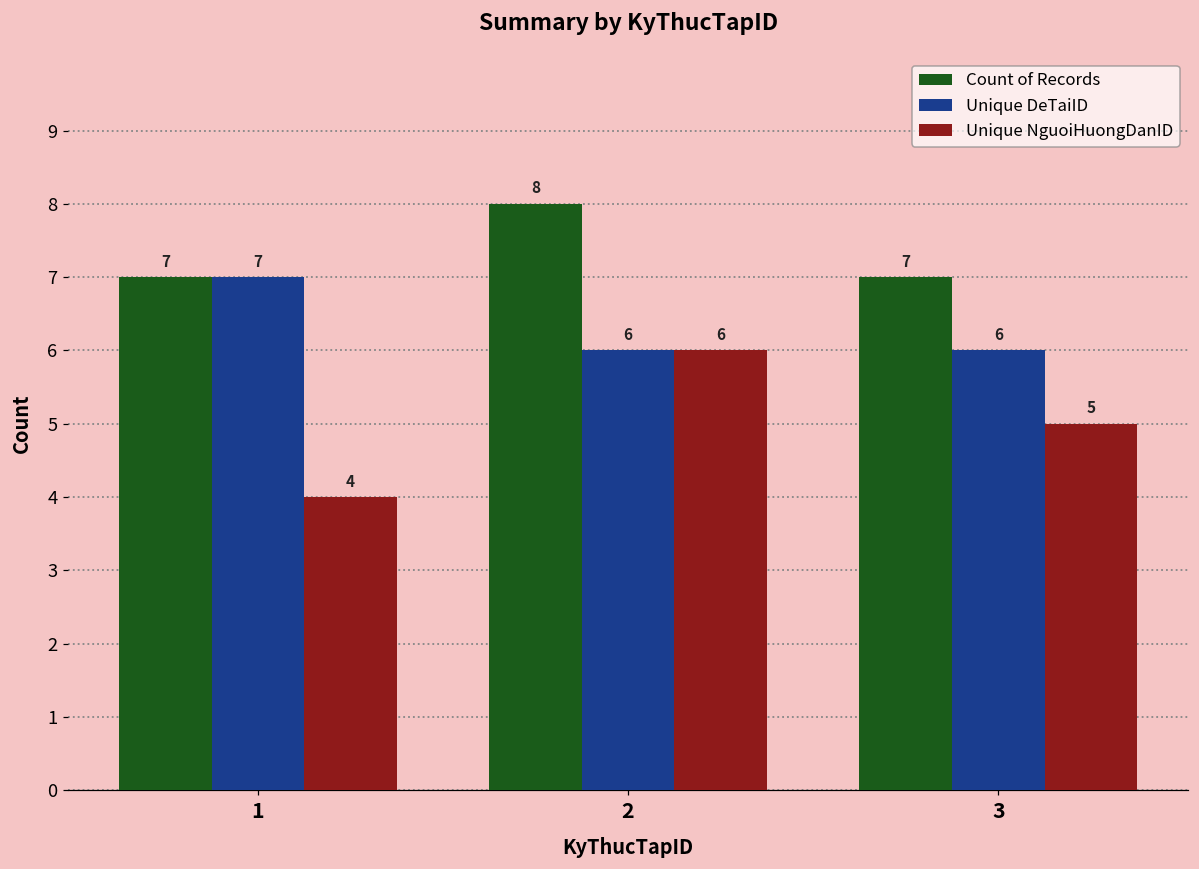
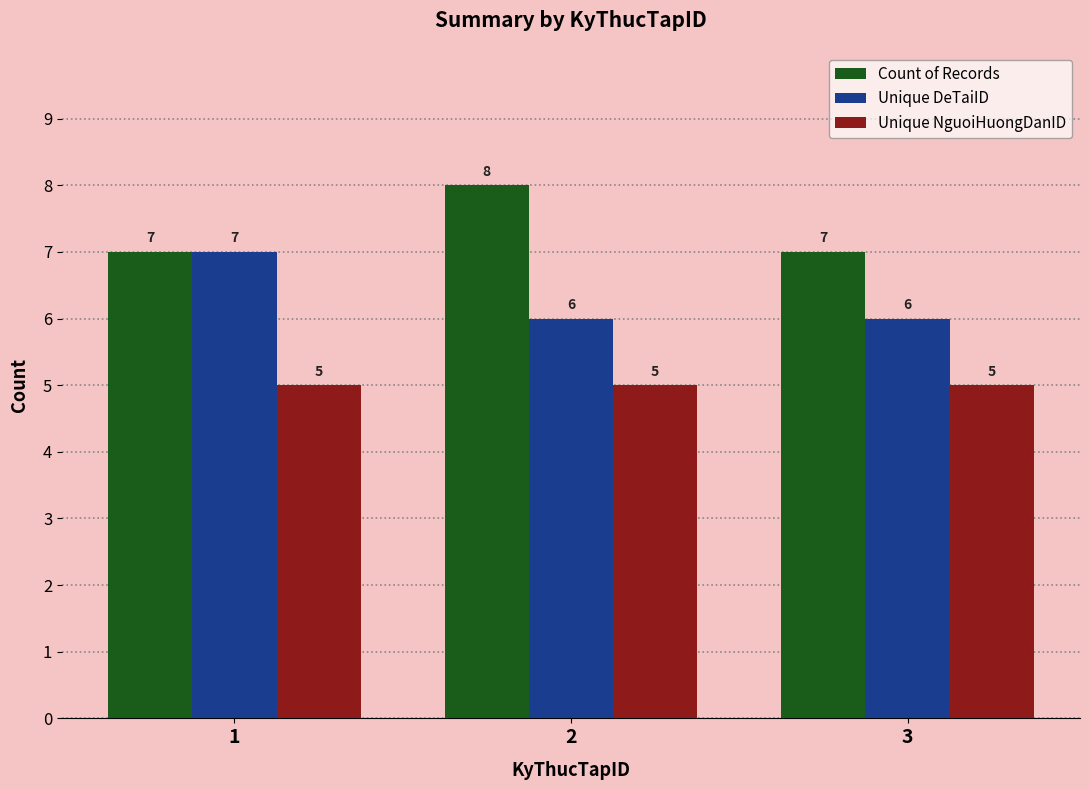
Unique NguoiHuongDanID, 1: 4 -> 5
Unique NguoiHuongDanID, 2: 6 -> 5
